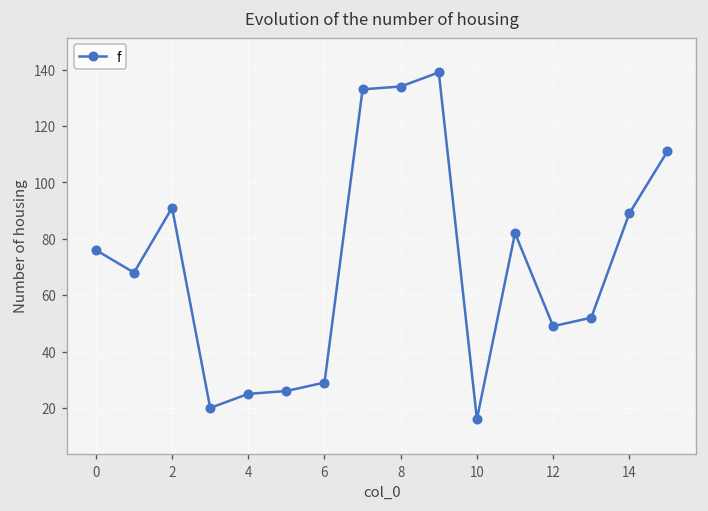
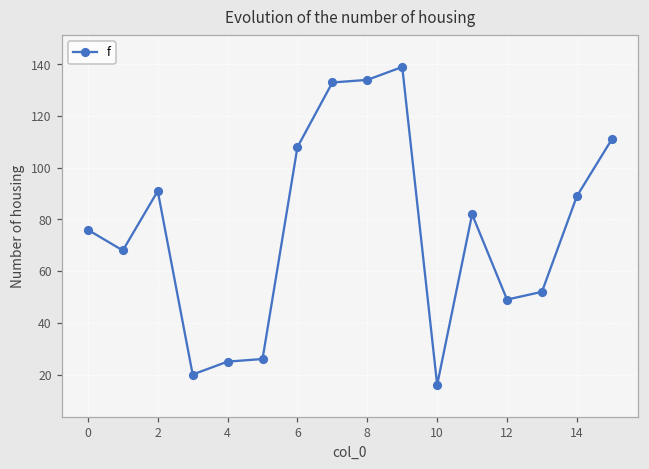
6: 29 -> 108
